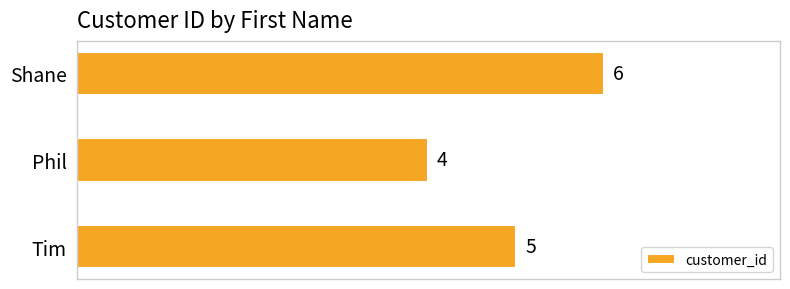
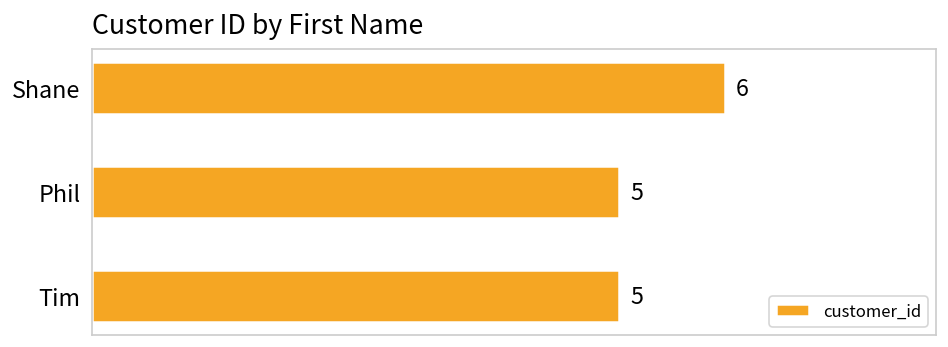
Phil: 4 -> 5
